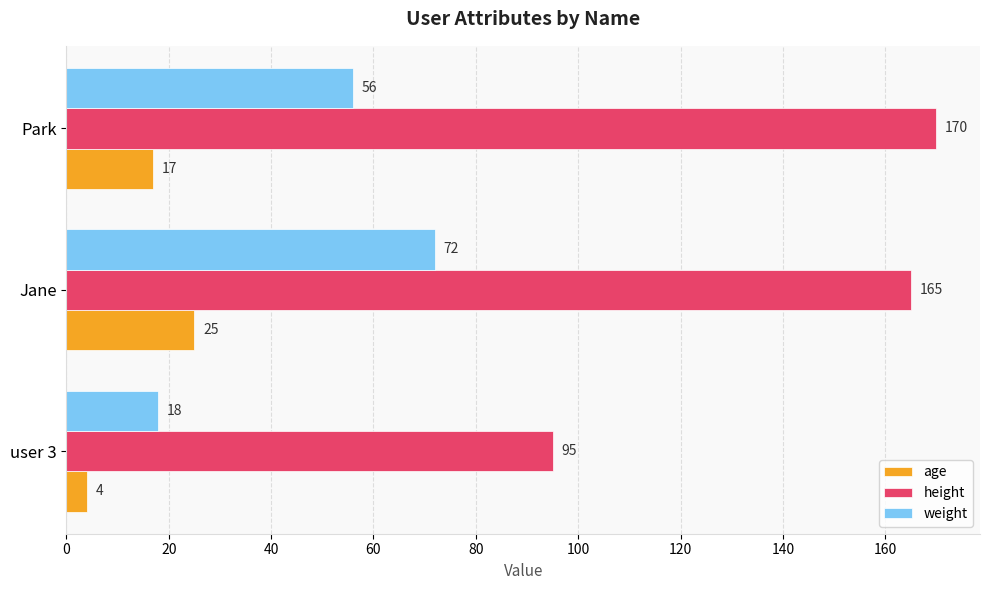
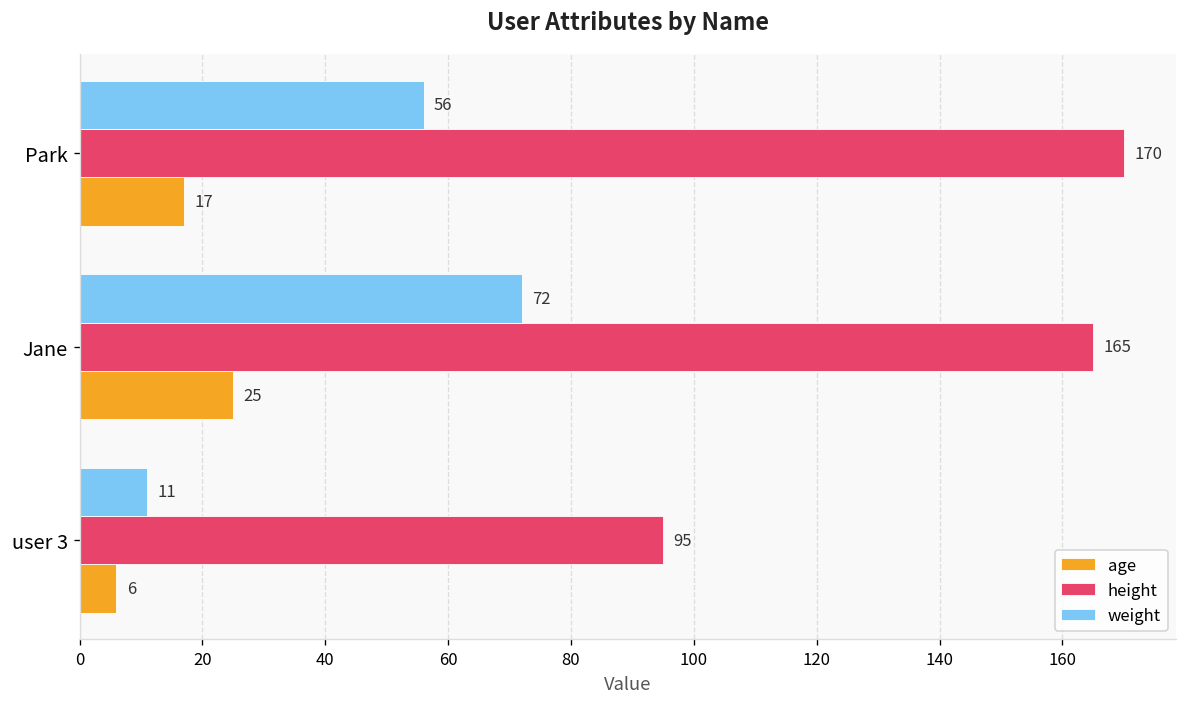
weight, user 3: 18 -> 11
age, user 3: 4 -> 6
